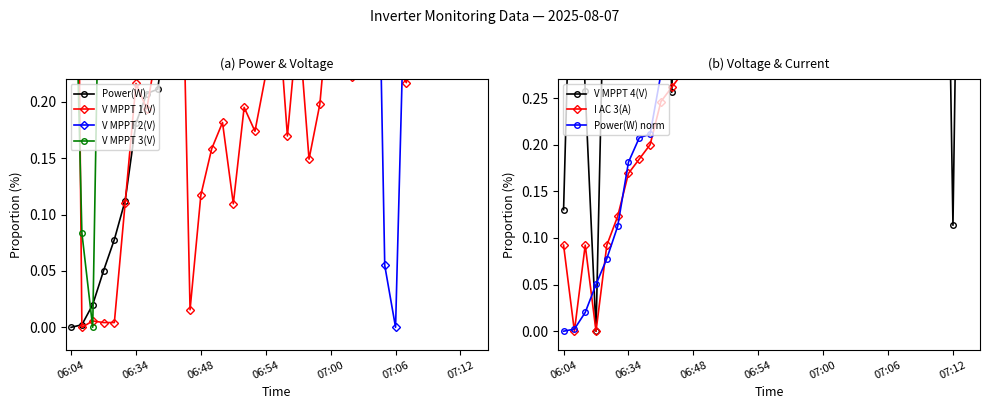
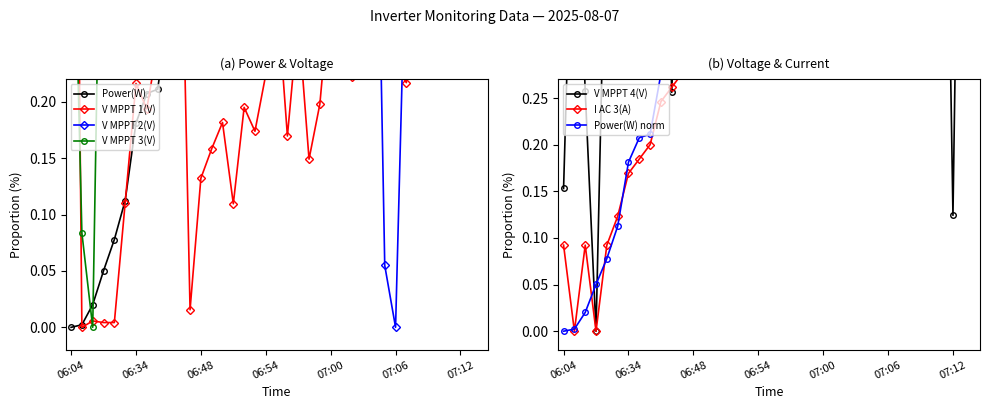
(a) Power & Voltage, V MPPT 1(V), 06:48: 0.117 -> 0.132
(b) Voltage & Current, V MPPT 4(V), 06:04: 0.13 -> 0.15
(b) Voltage & Current, V MPPT 4(V), 07:12: 0.11 -> 0.12
